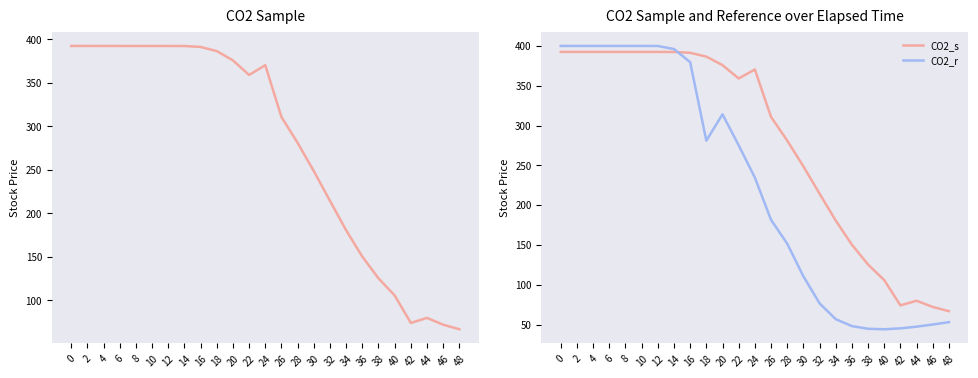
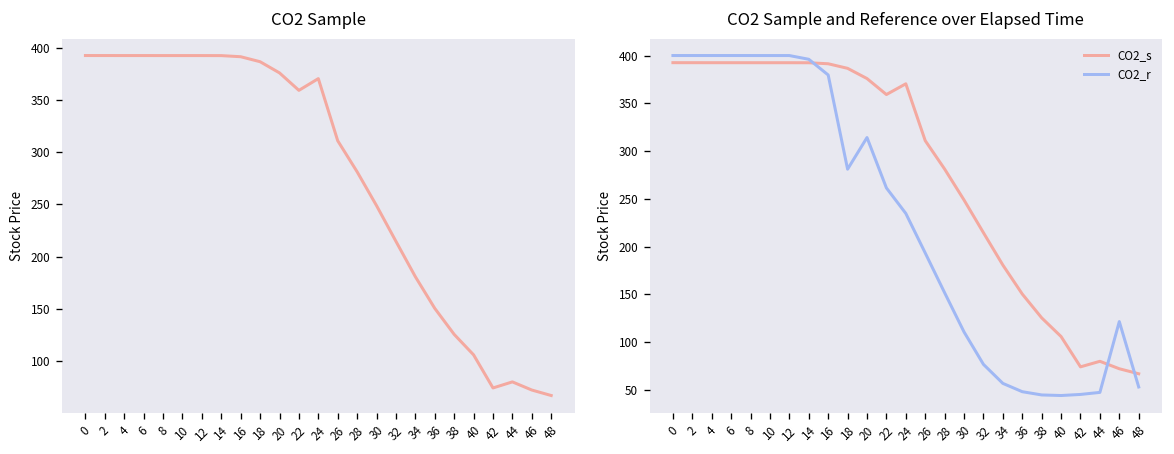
CO2 Sample and Reference over Elapsed Time, CO2_r, 22: 280 -> 260
CO2 Sample and Reference over Elapsed Time, CO2_r, 26: 180 -> 190
CO2 Sample and Reference over Elapsed Time, CO2_r, 46: 50 -> 120
